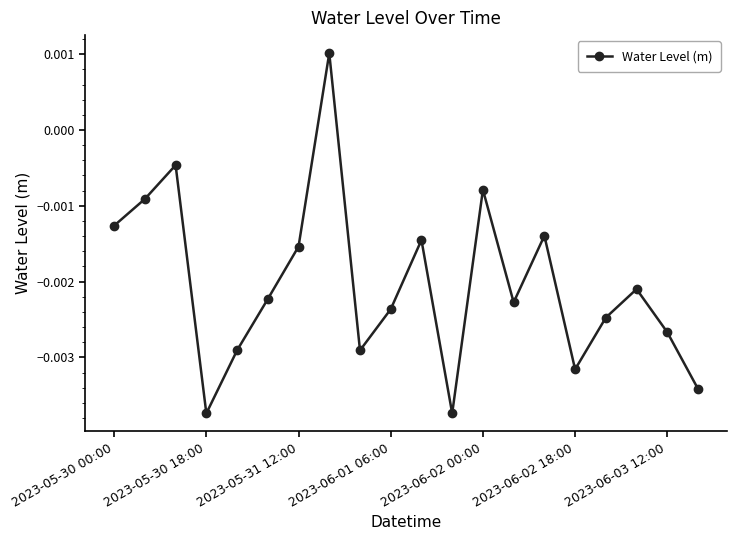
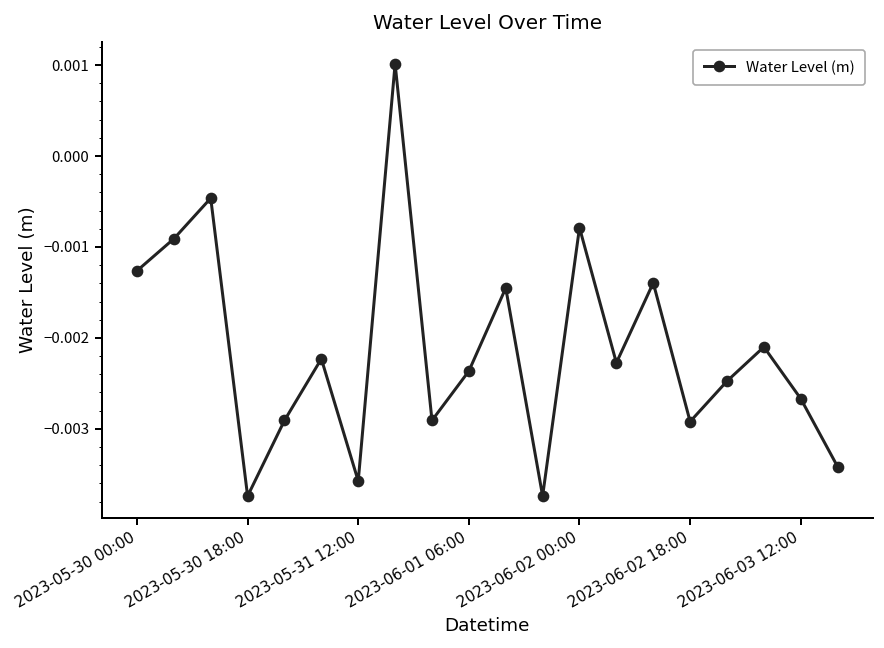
2023-05-31 12:00: -0.0015 -> -0.0036
2023-06-02 18:00: -0.0032 -> -0.0029
